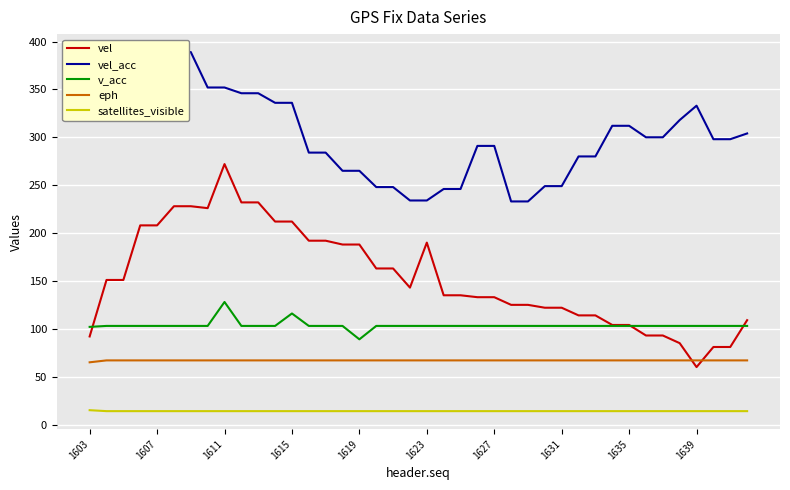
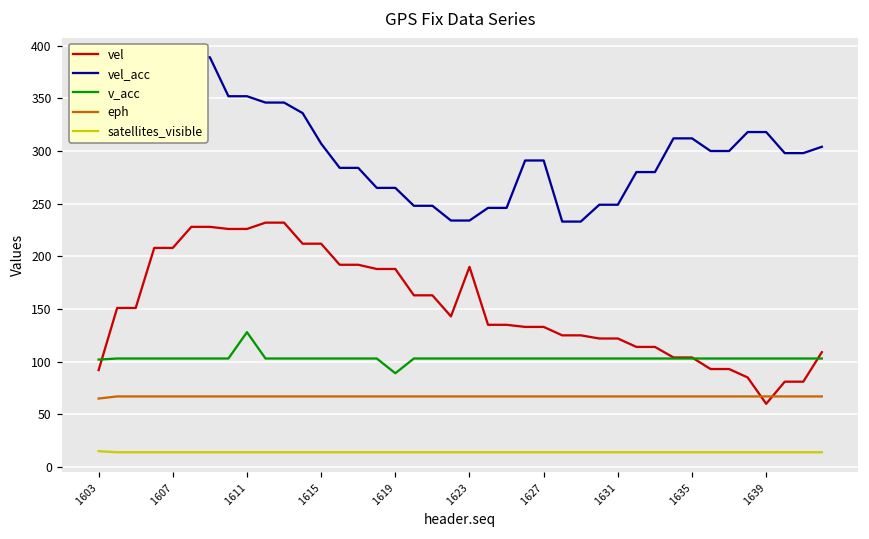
vel, 1611: 270 -> 230
vel_acc, 1615: 340 -> 310
v_acc, 1615: 120 -> 100
vel_acc, 1639: 330 -> 320
